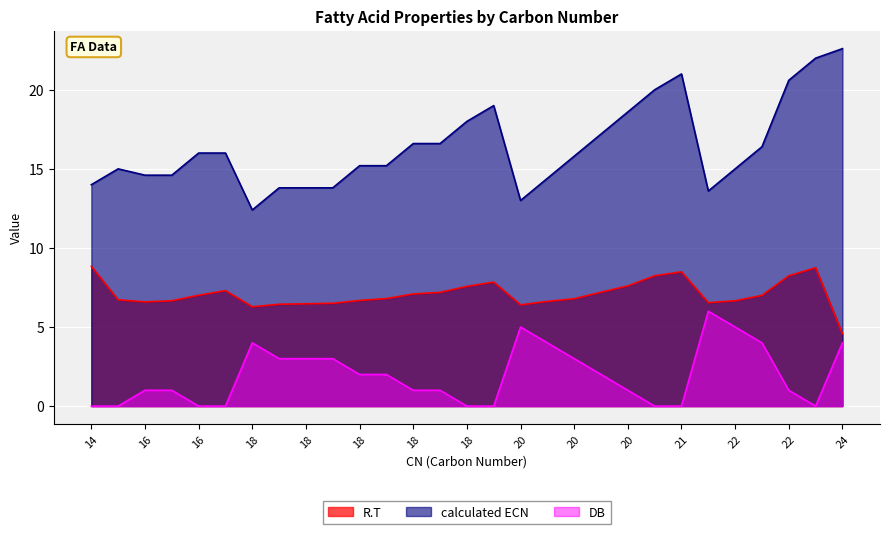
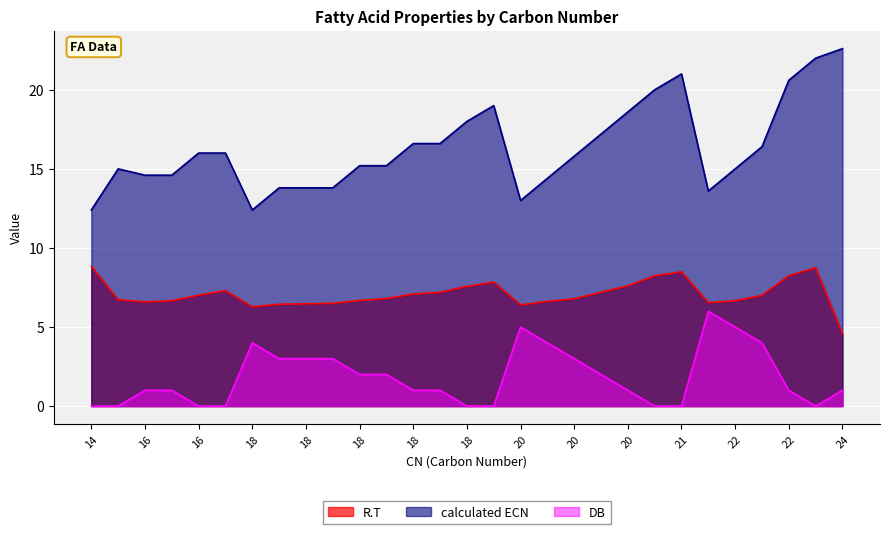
calculated ECN, 14: 14.0 -> 12.4
DB, 24: 4 -> 1
